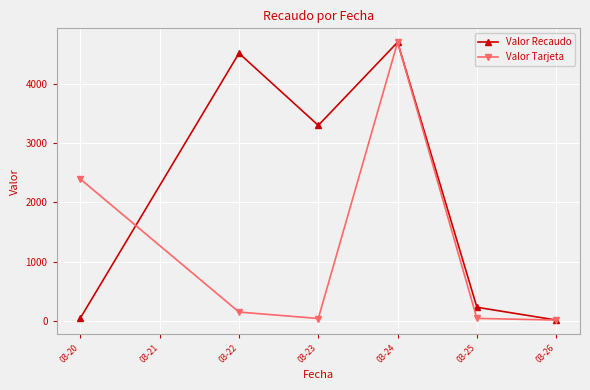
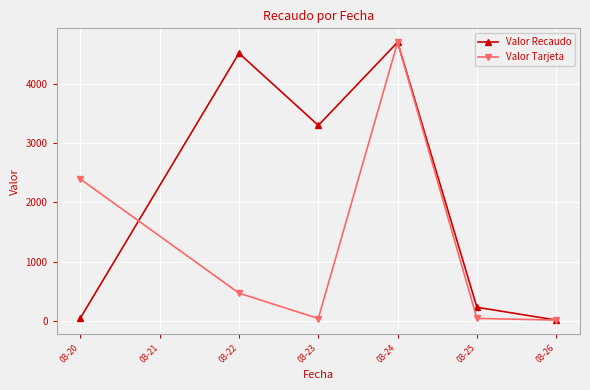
Valor Tarjeta, 03-22: 100 -> 500
